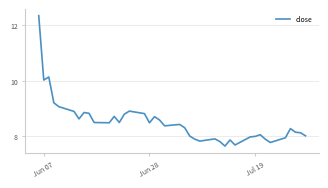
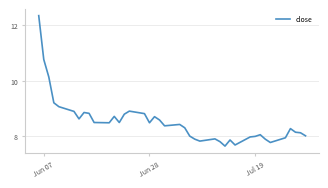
Jun 07: 10.0 -> 10.8
